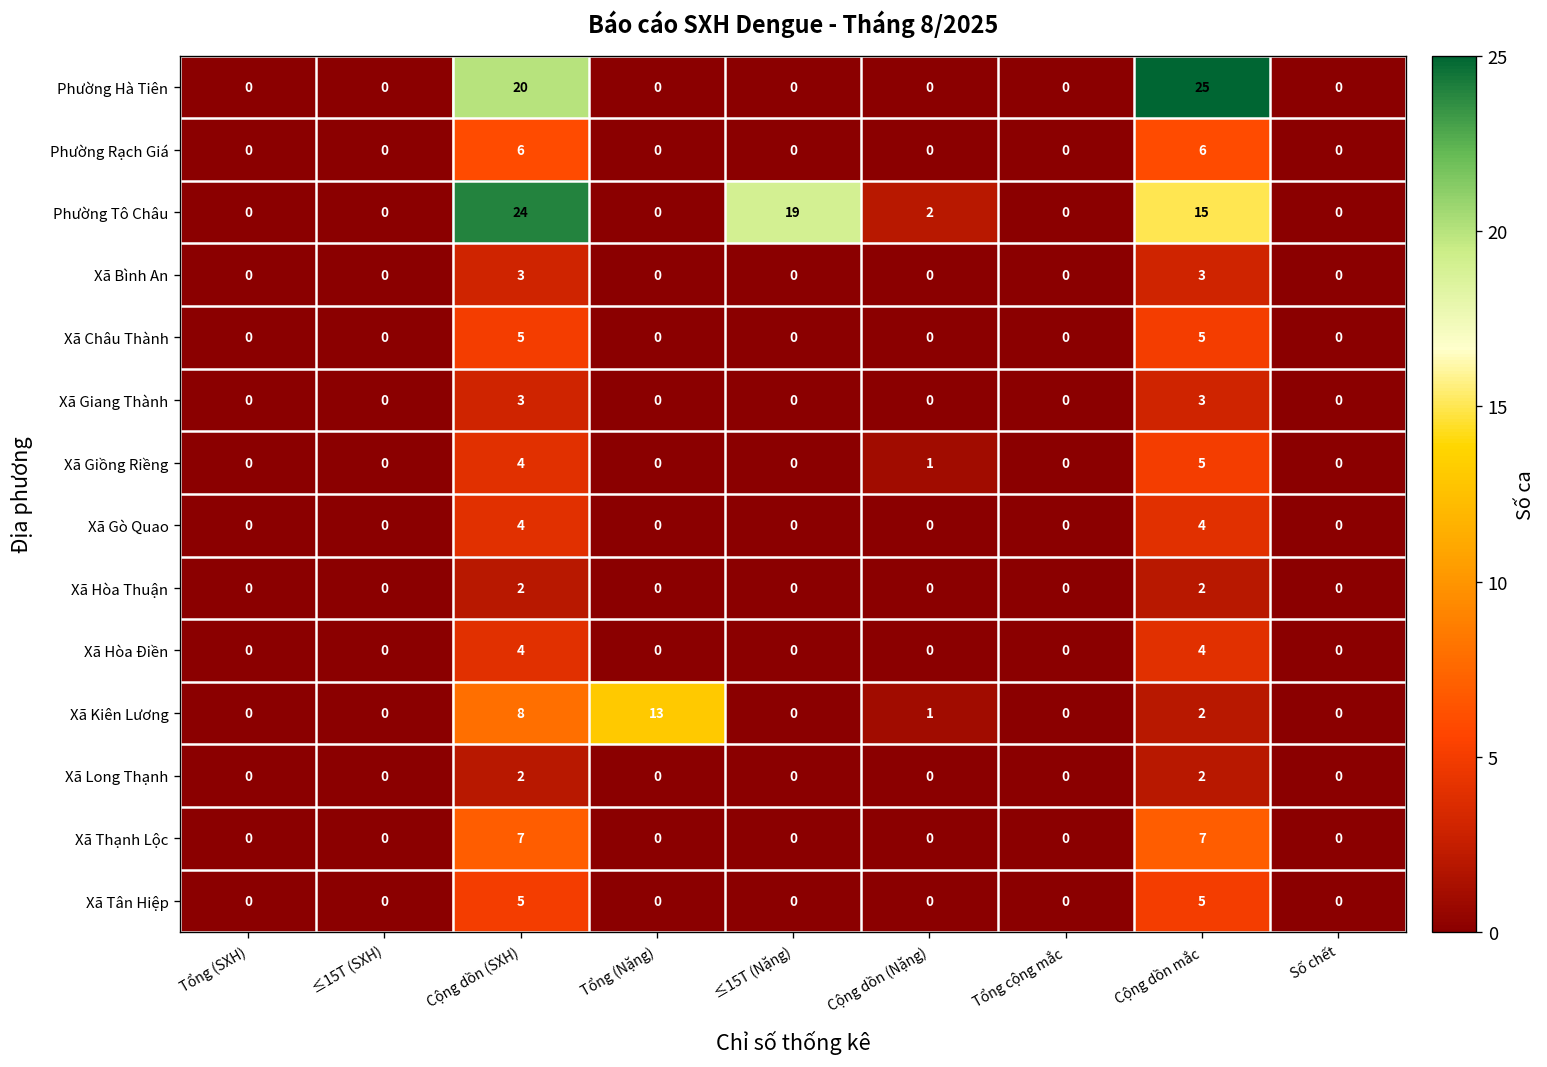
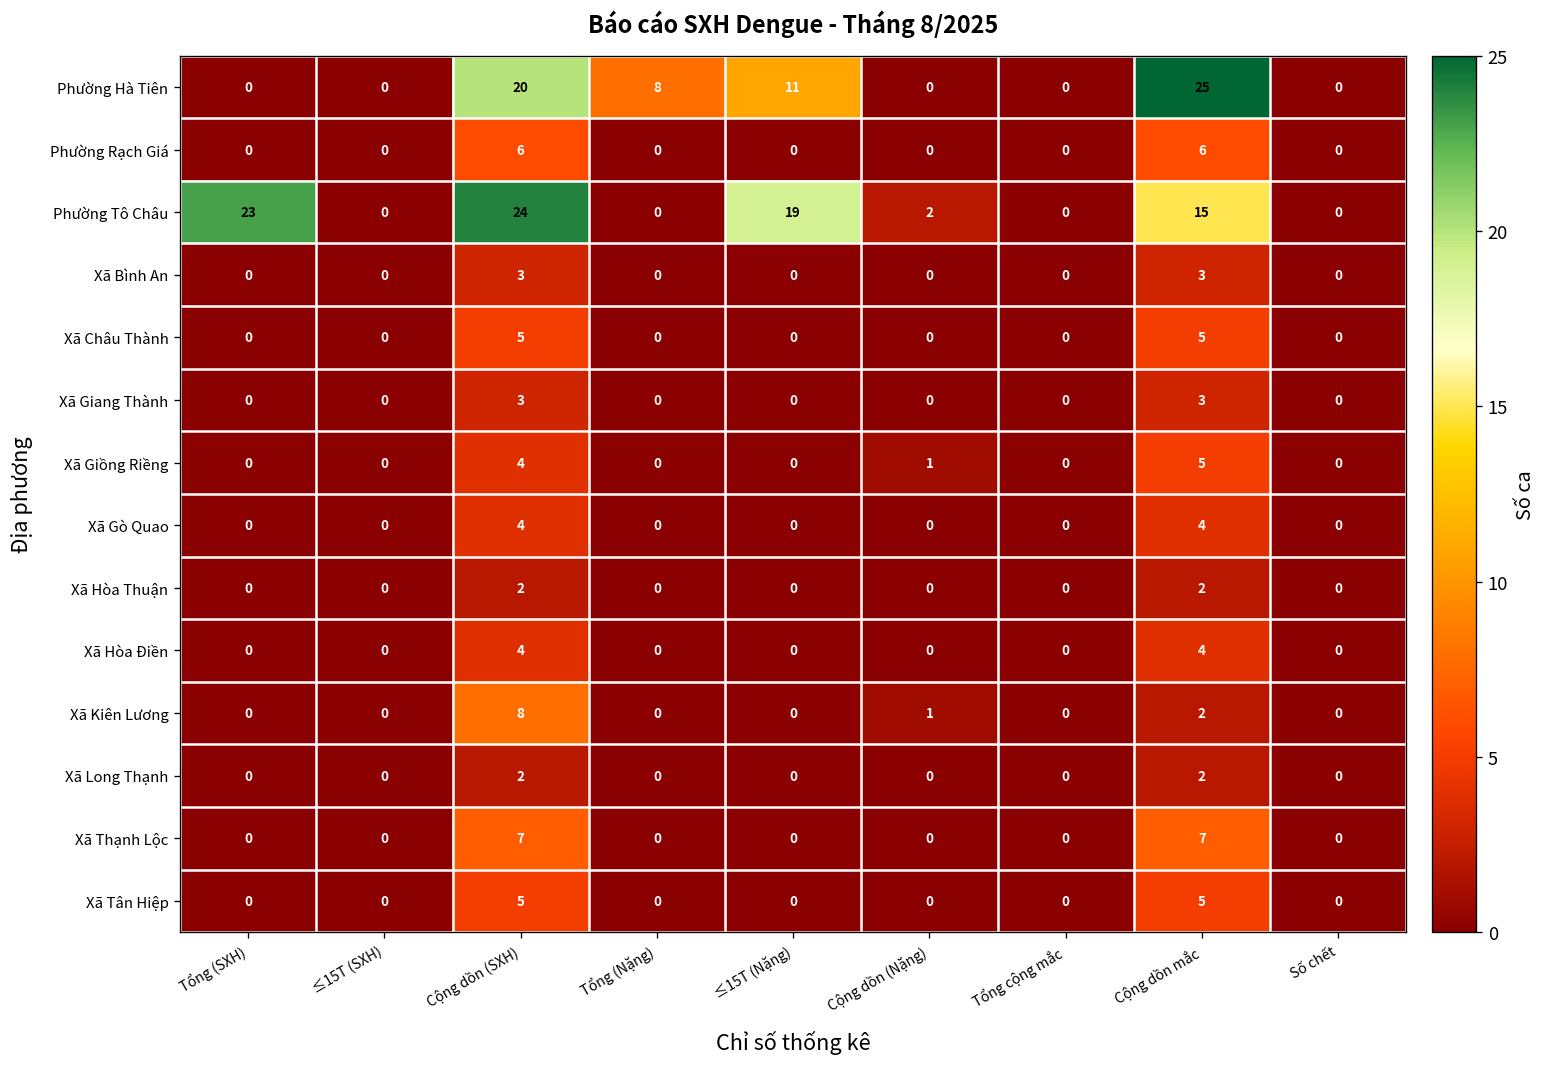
Phường Hà Tiên, Tổng (Nặng): 0 -> 8
Phường Hà Tiên, ≤15T (Nặng): 0 -> 11
Phường Tô Châu, Tổng (SXH): 0 -> 23
Xã Kiên Lương, Tổng (Nặng): 13 -> 0
